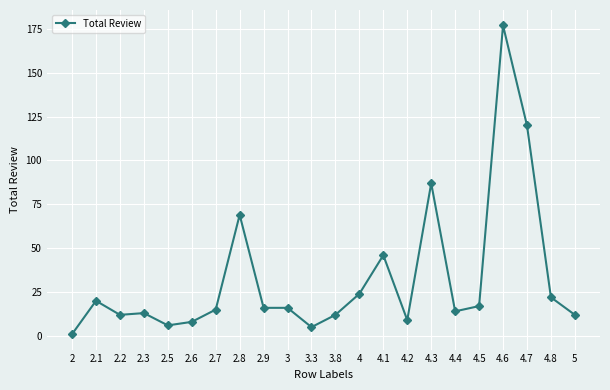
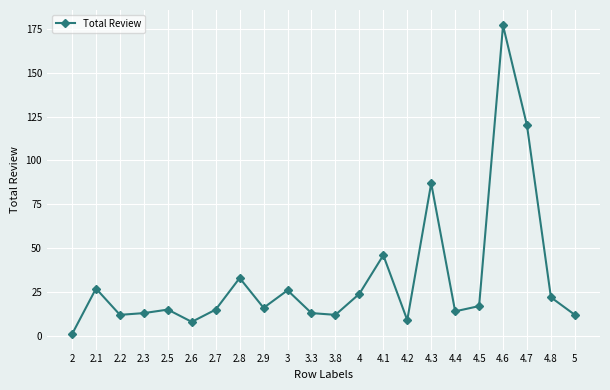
2.1: 20 -> 27
2.5: 6 -> 15
2.8: 69 -> 33
3: 16 -> 26
3.3: 5 -> 13
